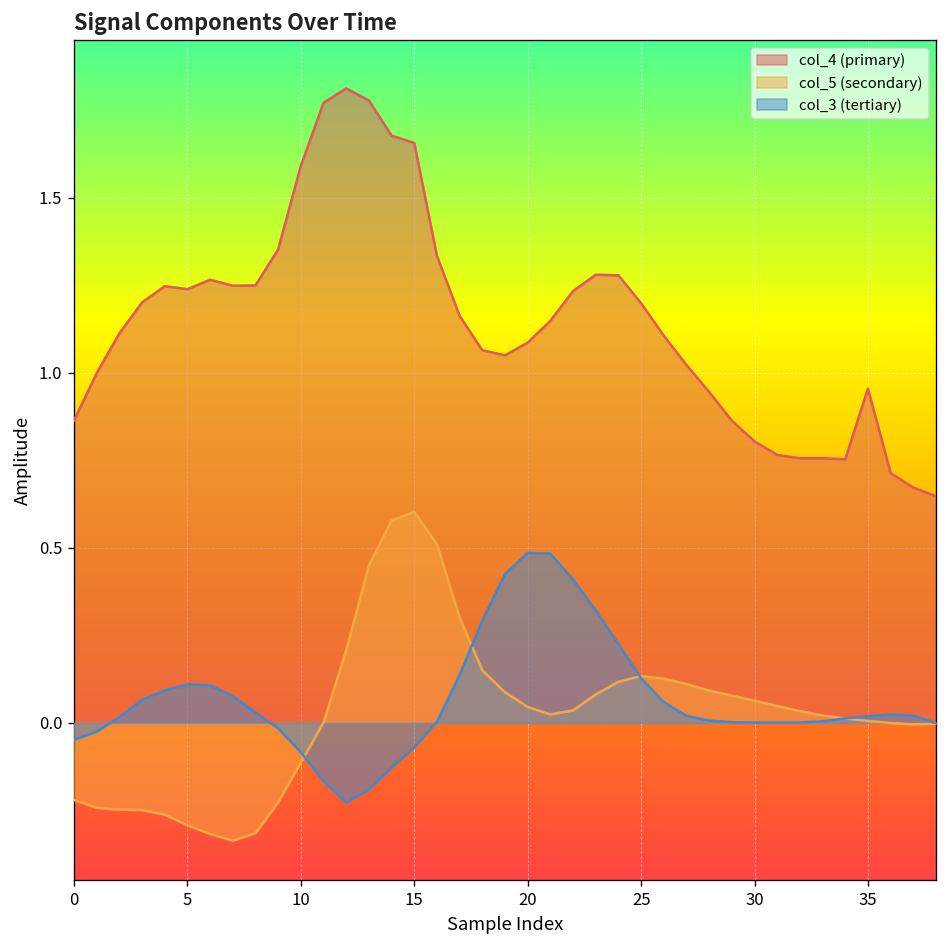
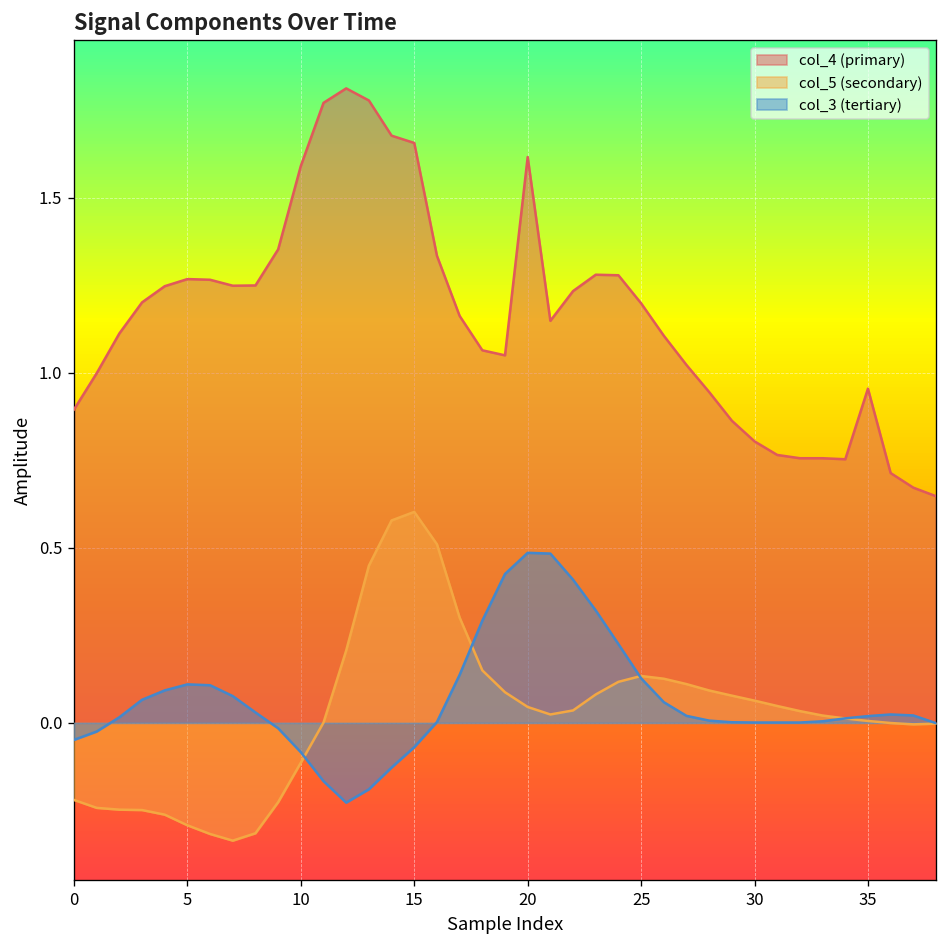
col_4 (primary), 0: 0.86 -> 0.89
col_4 (primary), 5: 1.24 -> 1.27
col_4 (primary), 20: 1.09 -> 1.62
